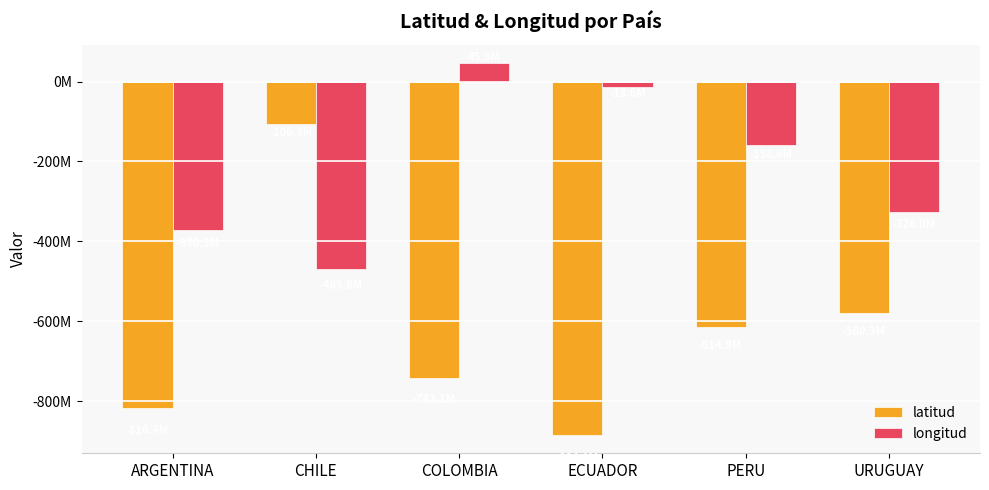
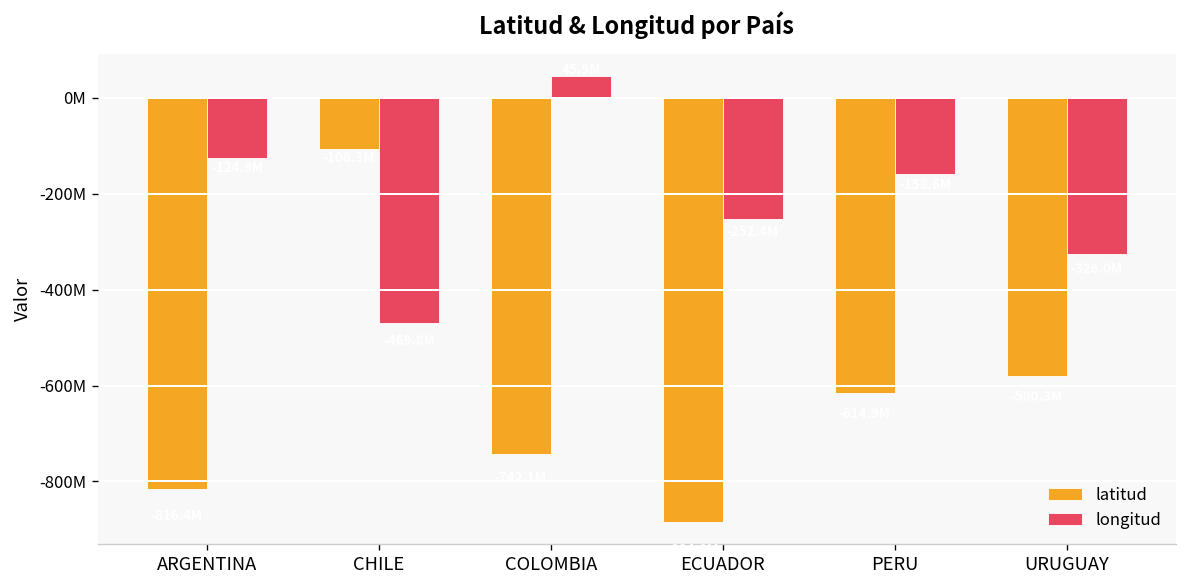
longitud, ARGENTINA: -370000000 -> -120000000
longitud, ECUADOR: -10000000 -> -250000000
